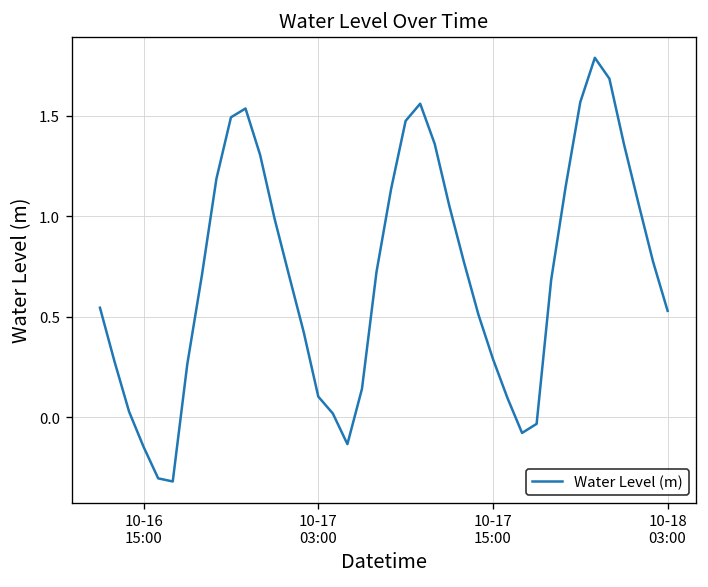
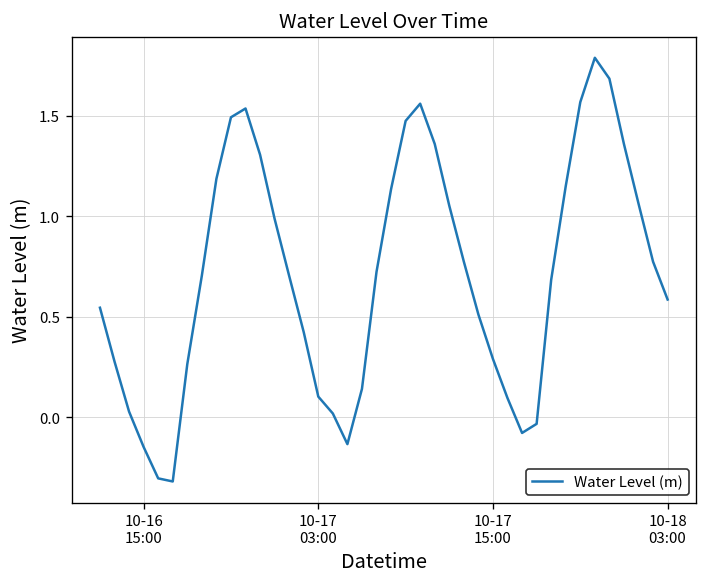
10-18 03:00: 0.53 -> 0.59
